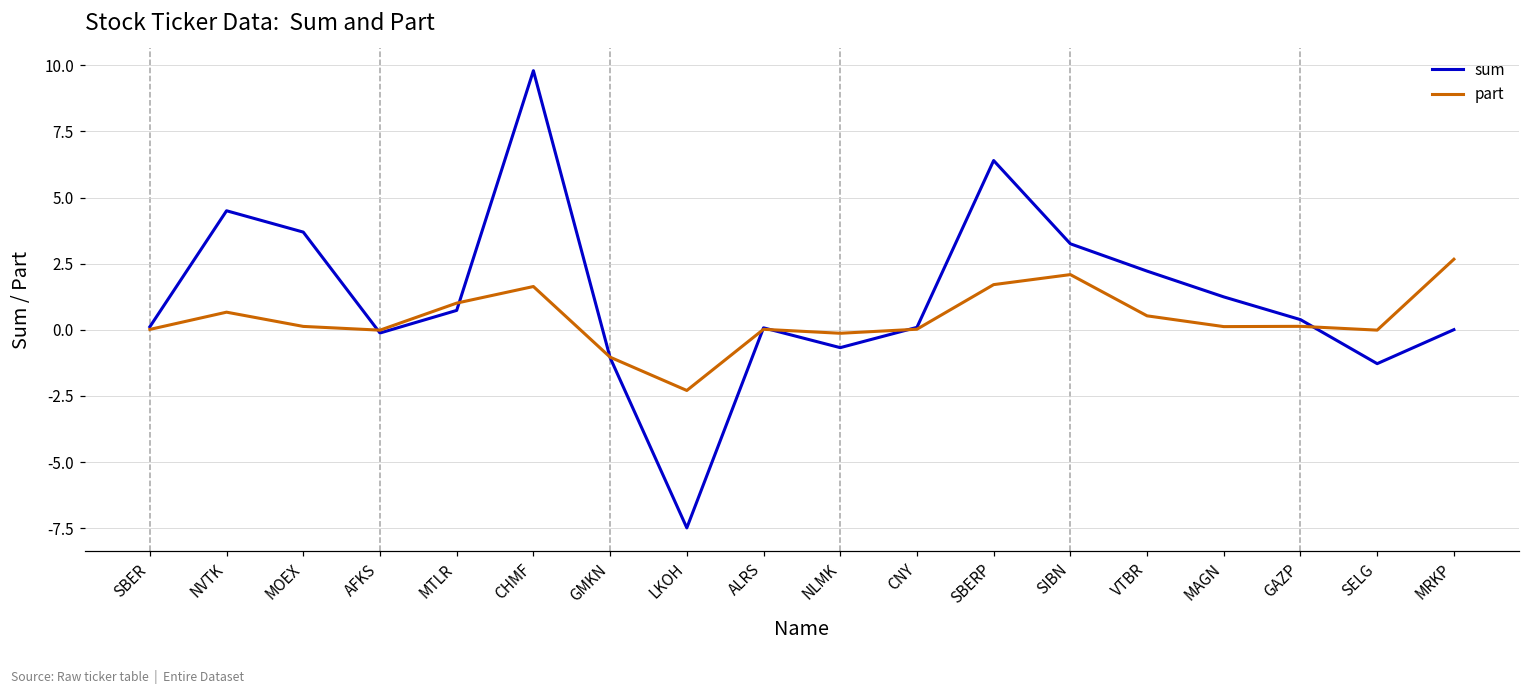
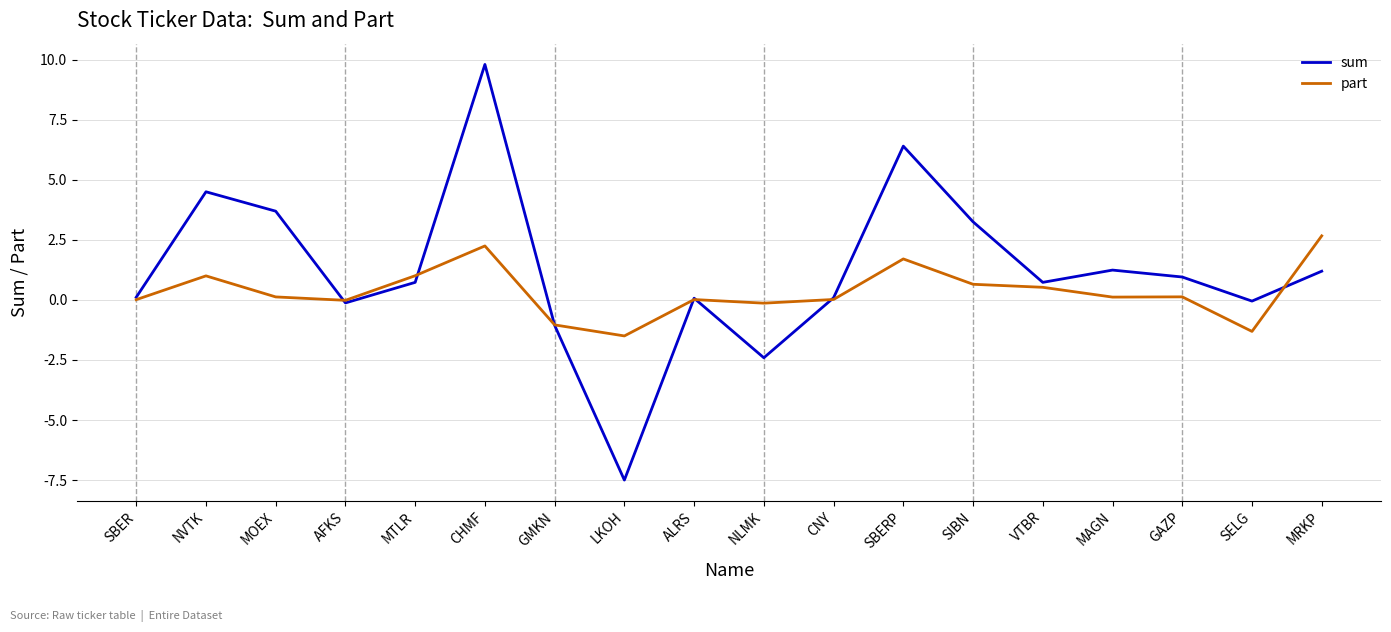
part, NVTK: 0.7 -> 1.0
part, CHMF: 1.6 -> 2.2
part, LKOH: -2.3 -> -1.5
sum, NLMK: -0.7 -> -2.4
part, SIBN: 2.1 -> 0.7
sum, VTBR: 2.2 -> 0.7
sum, GAZP: 0.4 -> 1.0
sum, SELG: -1.3 -> -0.1
part, SELG: 0.0 -> -1.3
sum, MRKP: 0.0 -> 1.2
